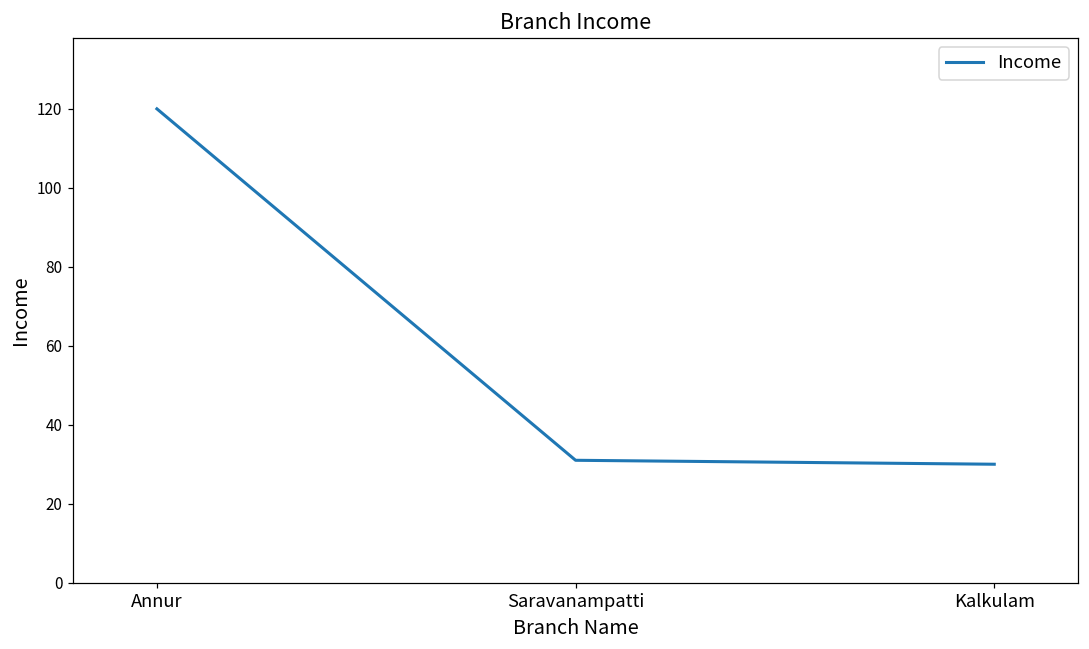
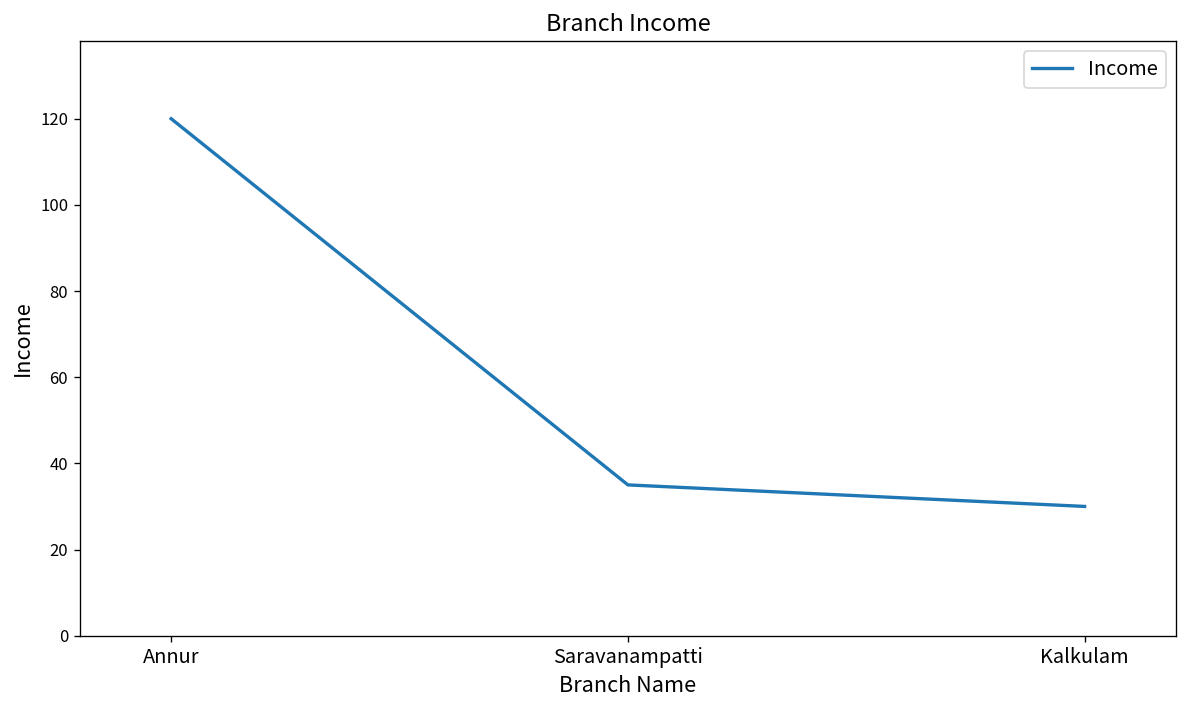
Saravanampatti: 31 -> 35
